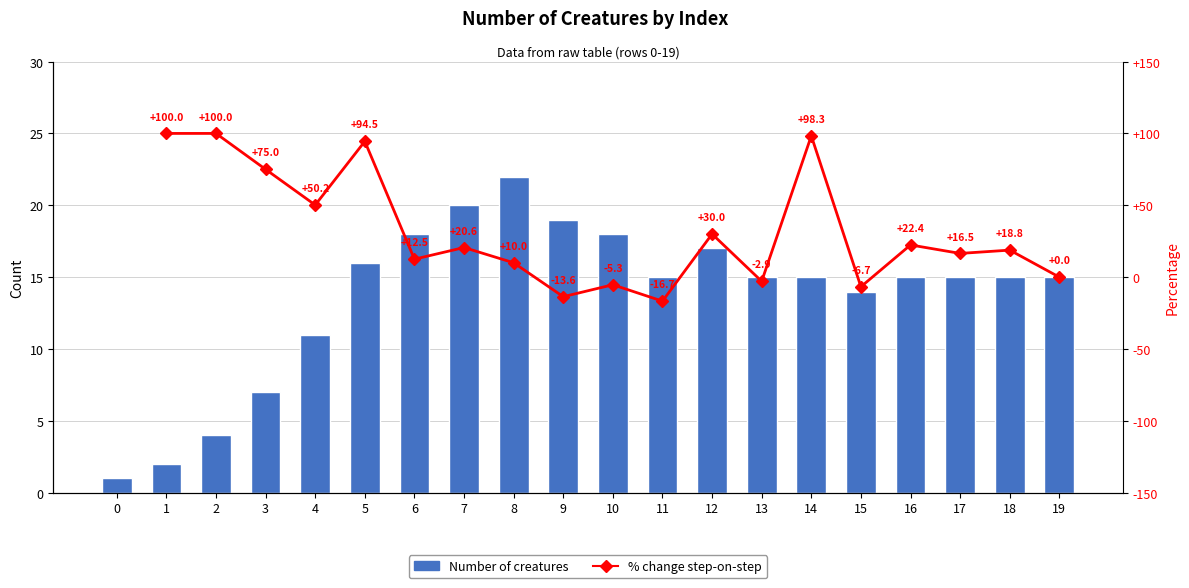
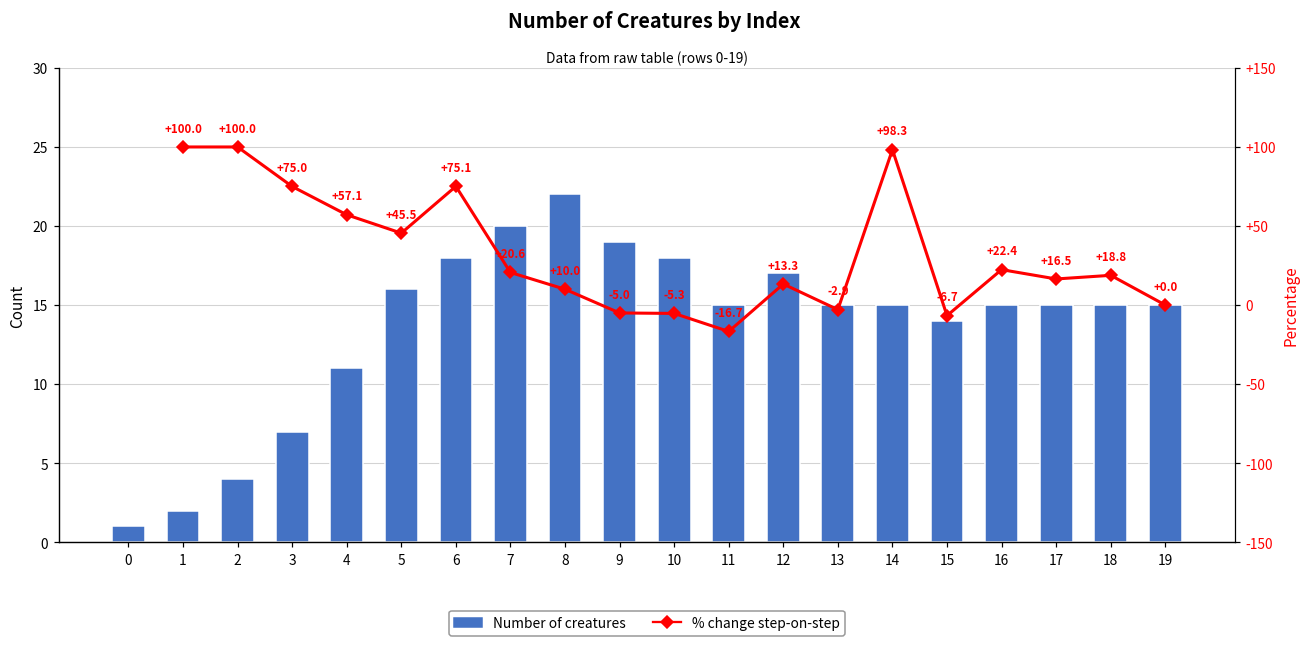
% change step-on-step, 4: +50.2 -> +57.1
% change step-on-step, 5: +94.5 -> +45.5
% change step-on-step, 6: +12.5 -> +75.1
% change step-on-step, 9: -13.6 -> -5.0
% change step-on-step, 12: +30.0 -> +13.3
